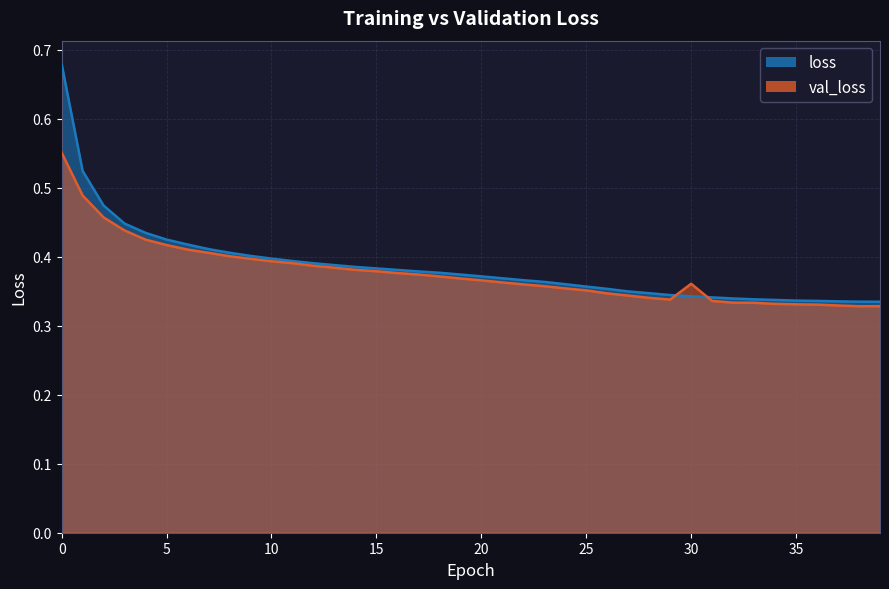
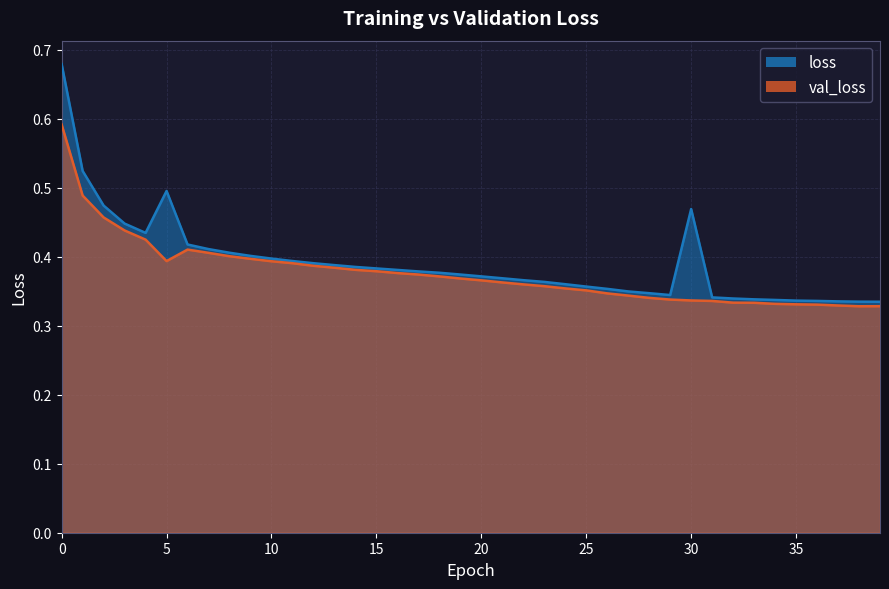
val_loss, 0: 0.55 -> 0.59
loss, 5: 0.43 -> 0.50
val_loss, 5: 0.42 -> 0.39
loss, 30: 0.34 -> 0.47
val_loss, 30: 0.36 -> 0.34
